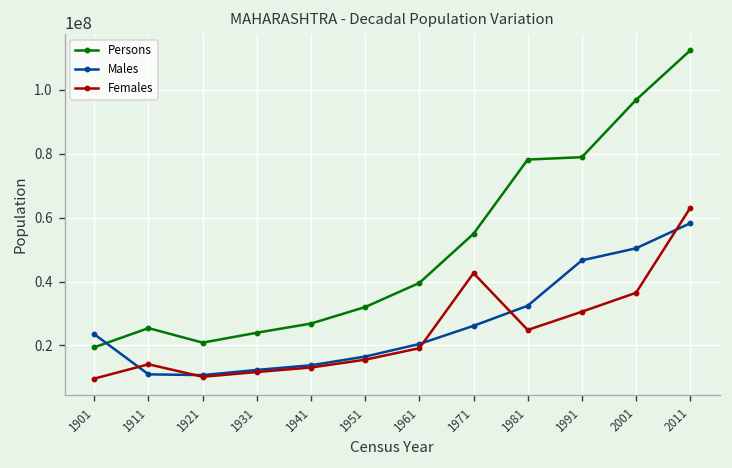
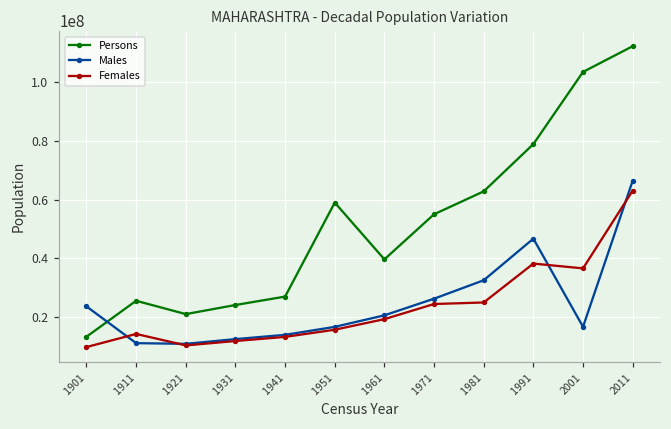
Persons, 1901: 19000000 -> 13000000
Persons, 1951: 32000000 -> 59000000
Females, 1971: 43000000 -> 24000000
Persons, 1981: 78000000 -> 63000000
Females, 1991: 31000000 -> 38000000
Persons, 2001: 97000000 -> 104000000
Males, 2001: 50000000 -> 17000000
Males, 2011: 58000000 -> 66000000
